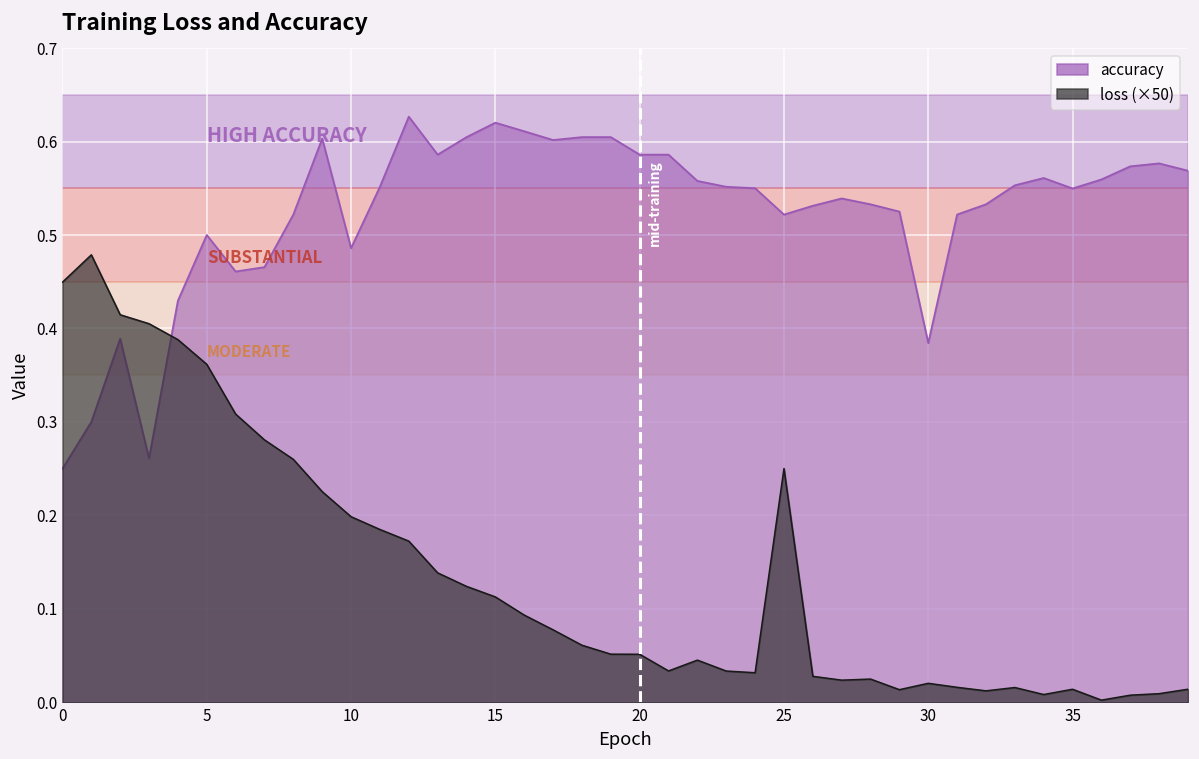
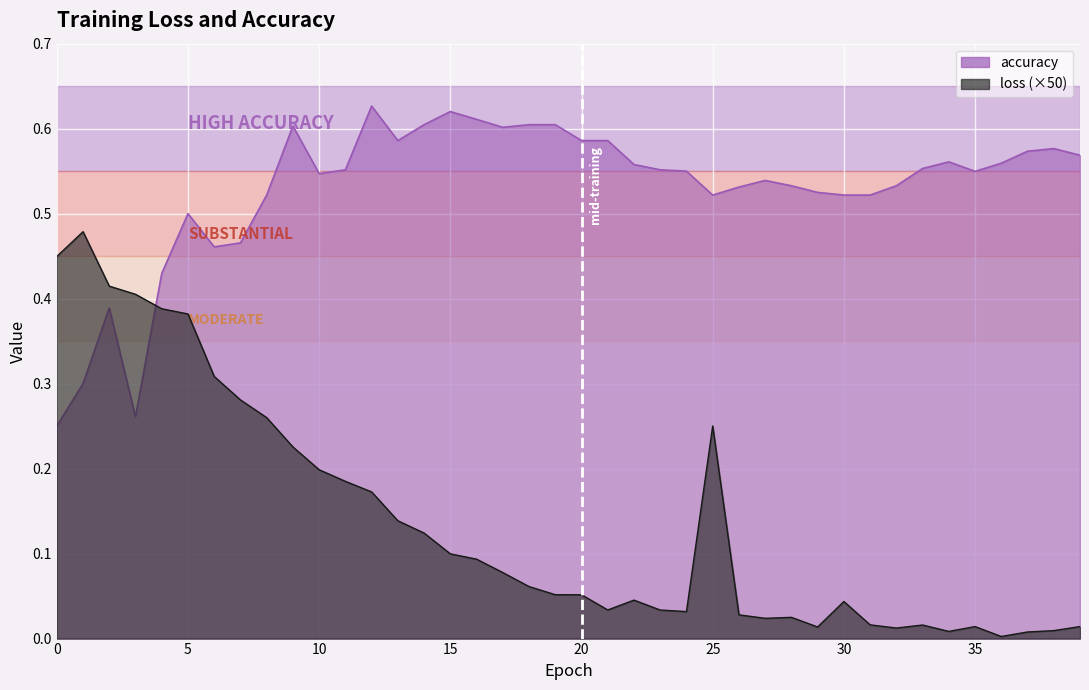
loss (×50), 5: 0.36 -> 0.38
accuracy, 10: 0.49 -> 0.55
loss (×50), 15: 0.11 -> 0.10
accuracy, 30: 0.38 -> 0.52
loss (×50), 30: 0.02 -> 0.04
